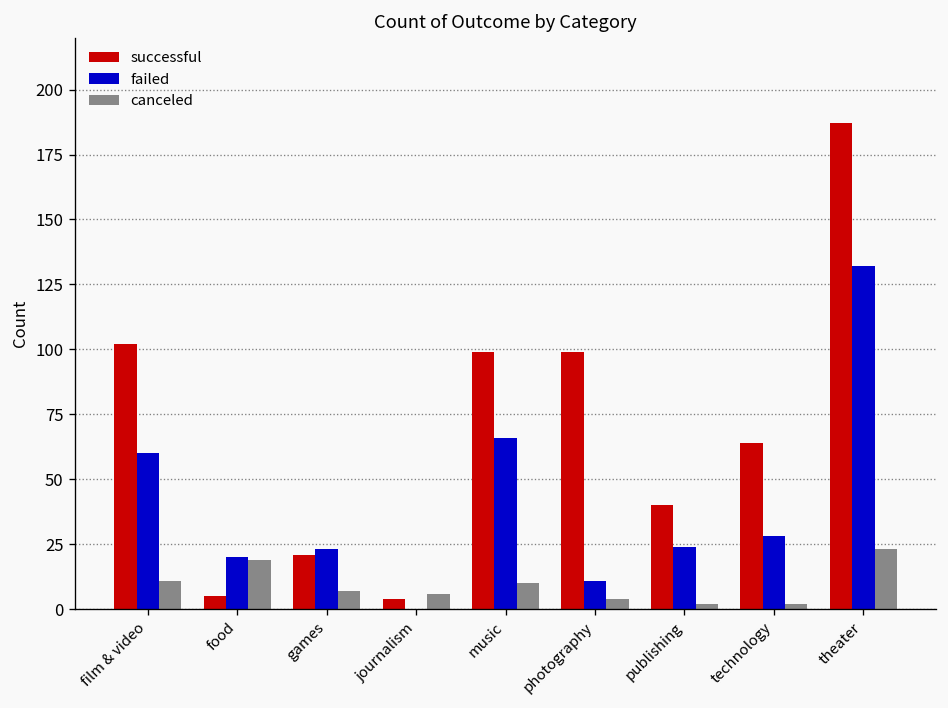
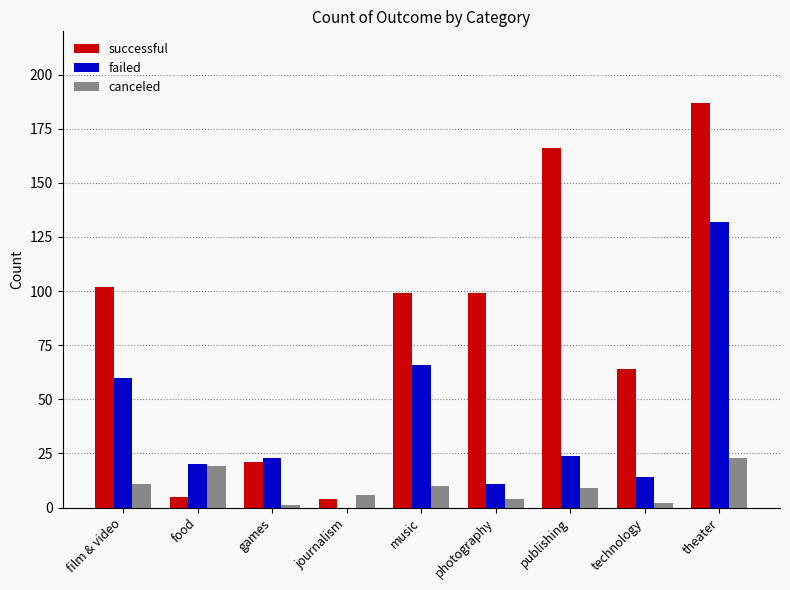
canceled, games: 7 -> 1
successful, publishing: 40 -> 166
canceled, publishing: 2 -> 9
failed, technology: 28 -> 14
